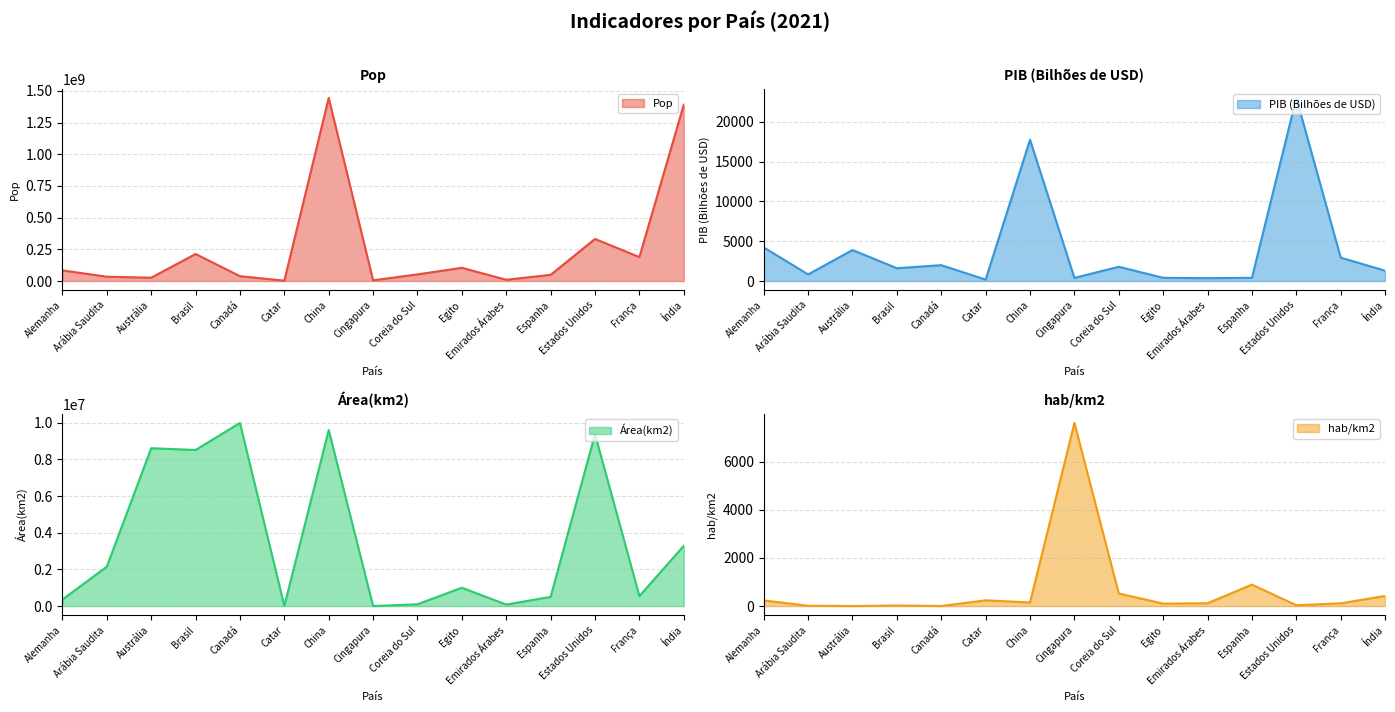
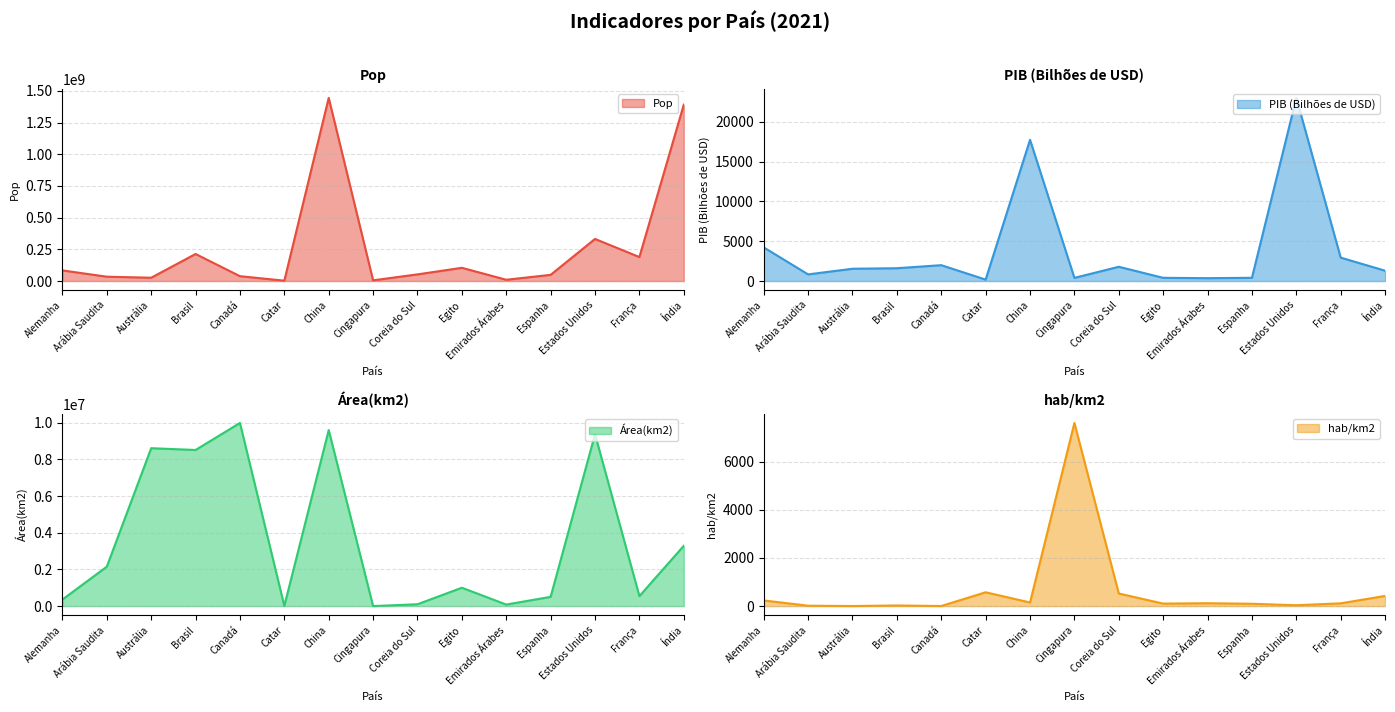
PIB (Bilhões de USD), Austrália: 4000 -> 2000
hab/km2, Catar: 200 -> 600
hab/km2, Espanha: 900 -> 100
